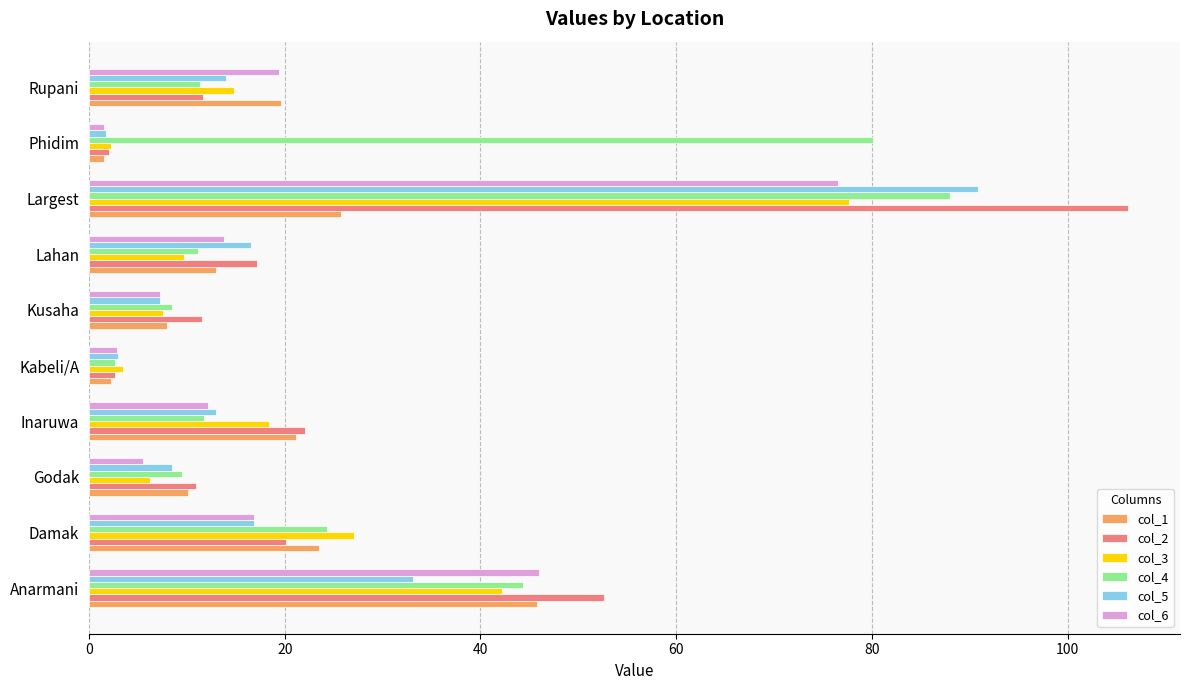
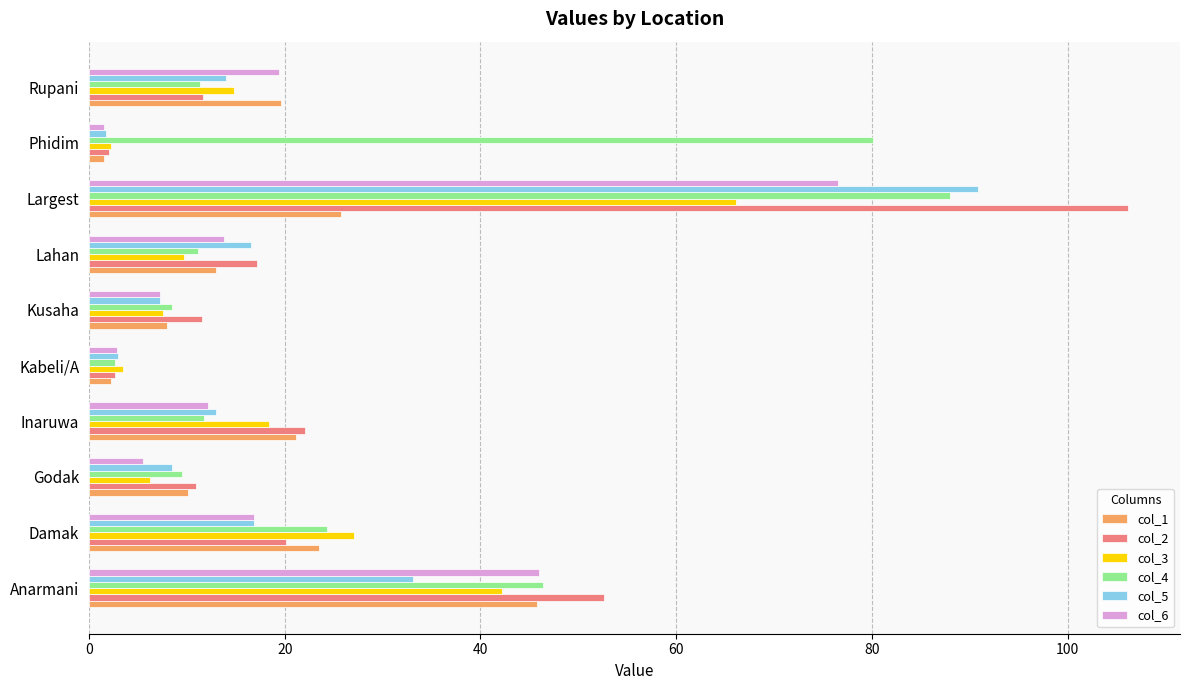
col_3, Largest: 78 -> 66
col_4, Anarmani: 44 -> 46
